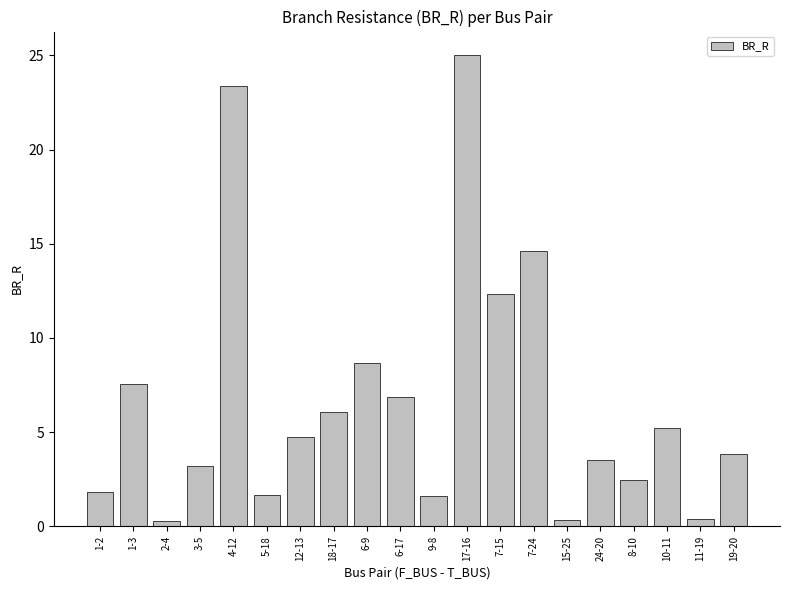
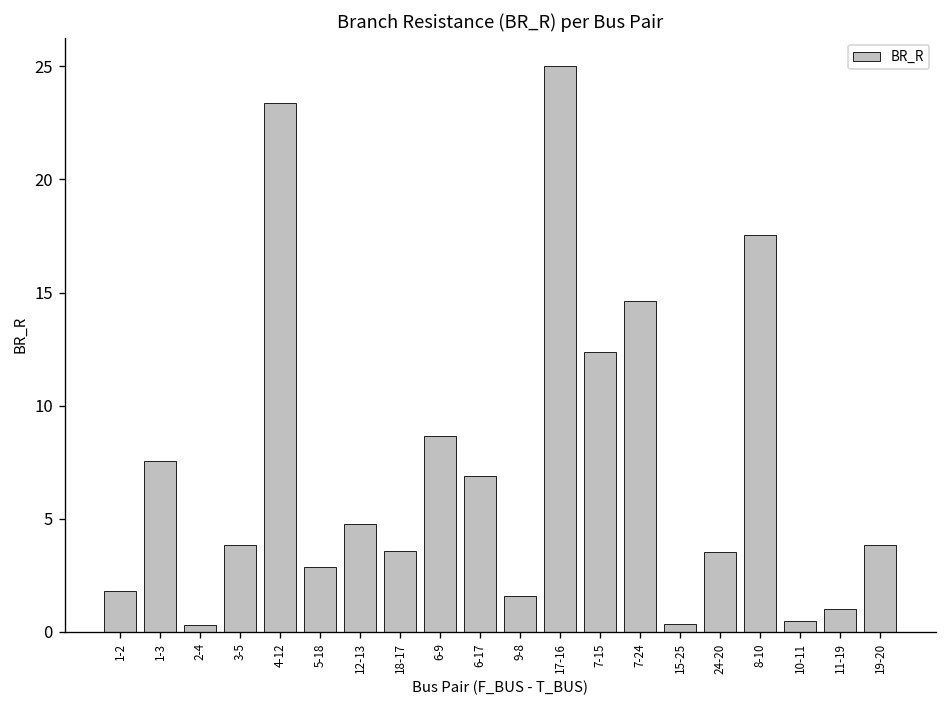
3-5: 3.2 -> 3.9
5-18: 1.6 -> 2.9
18-17: 6.1 -> 3.6
8-10: 2.5 -> 17.5
10-11: 5.2 -> 0.5
11-19: 0.4 -> 1.0
